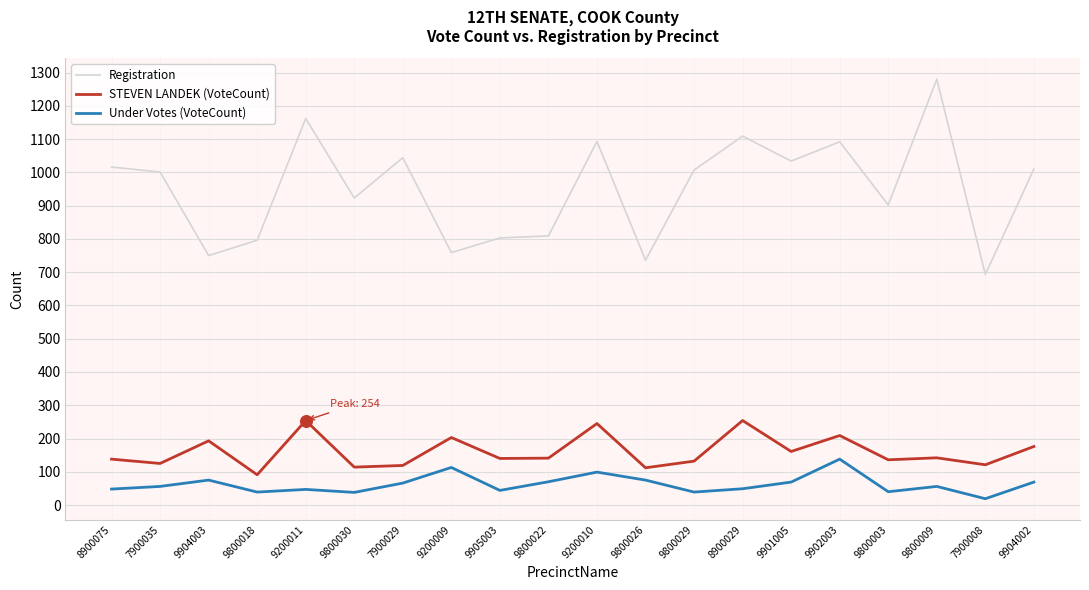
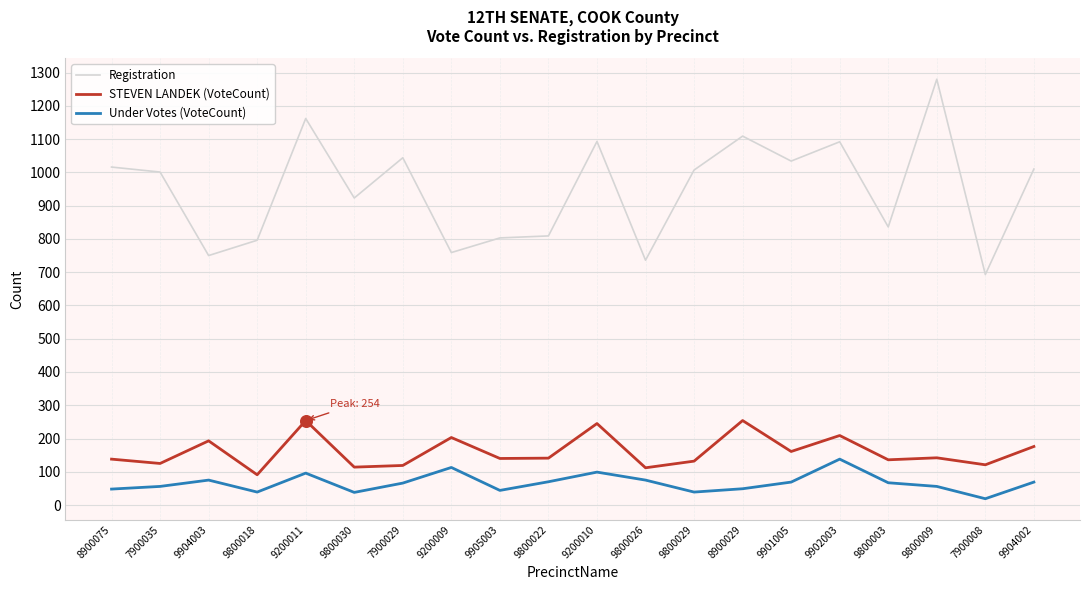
Under Votes (VoteCount), 9200011: 50 -> 100
Registration, 9800003: 900 -> 840
Under Votes (VoteCount), 9800003: 40 -> 70
